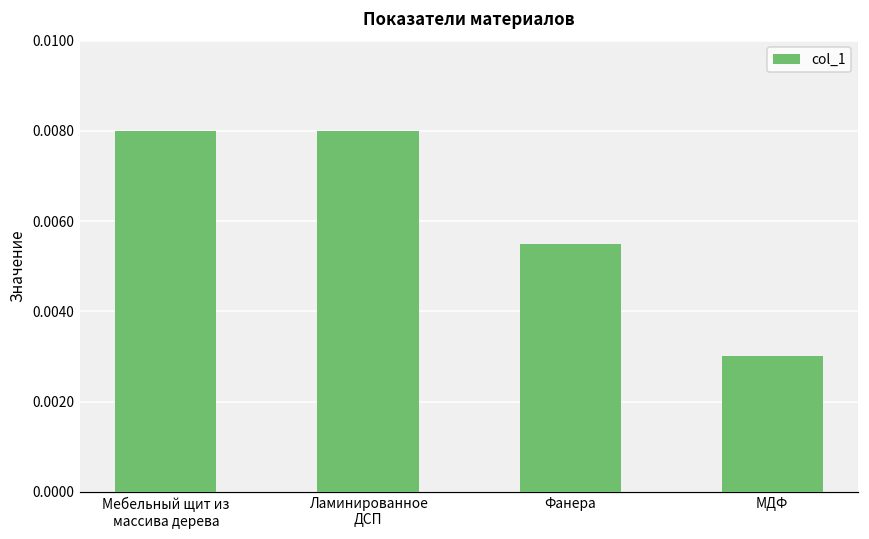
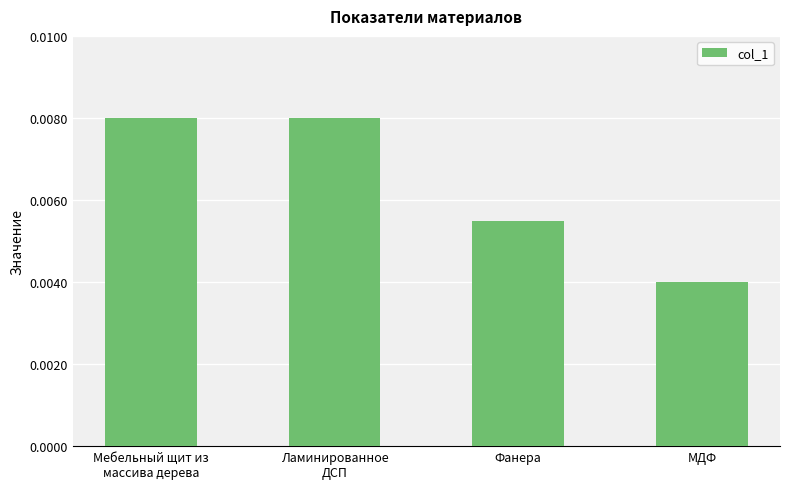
МДФ: 0.003 -> 0.004
